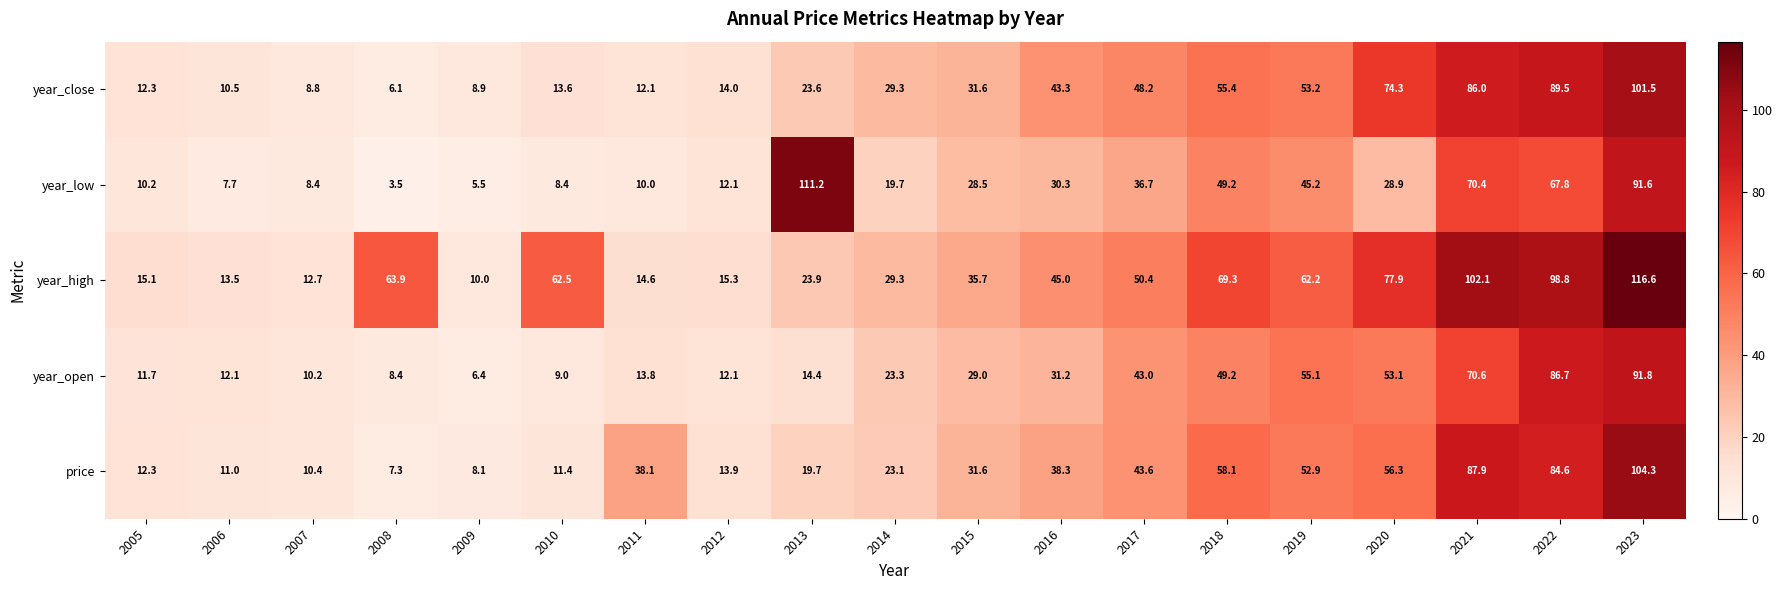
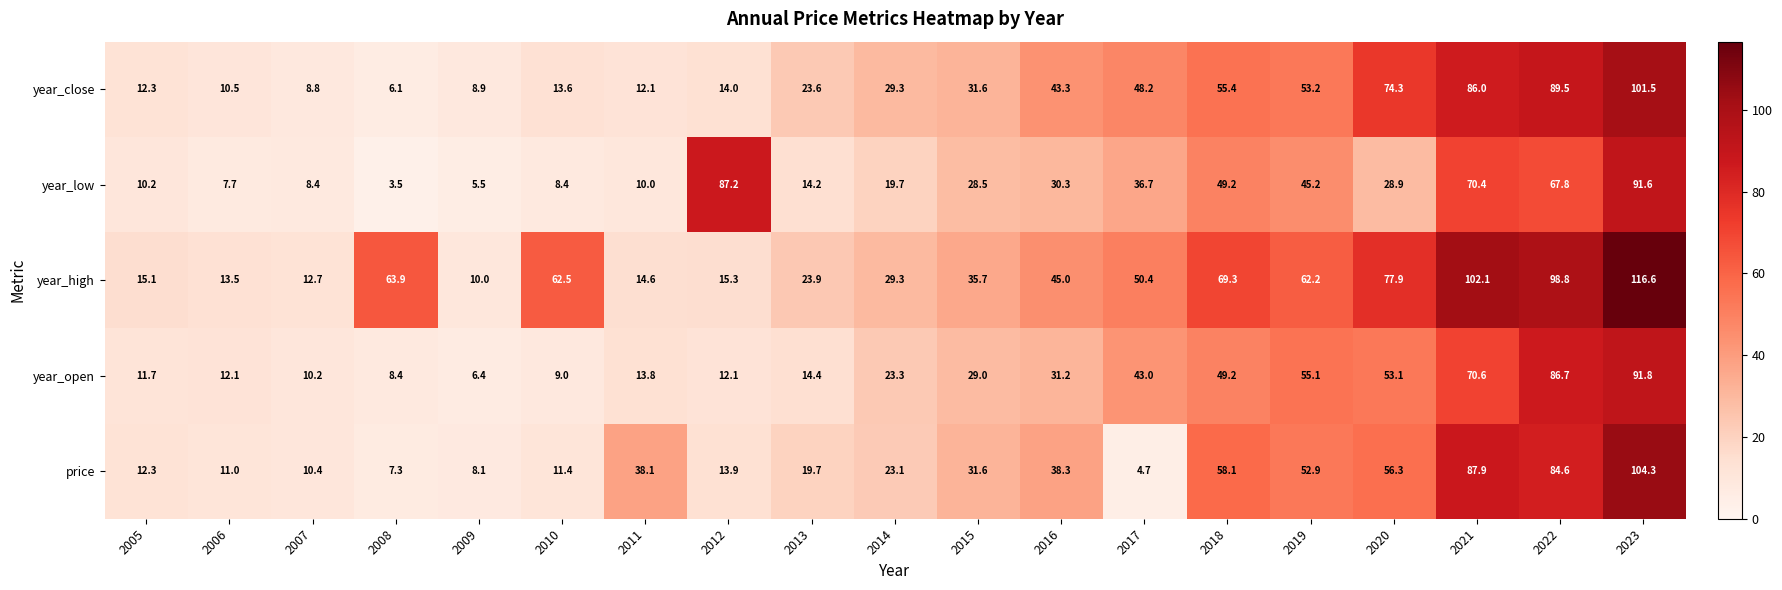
year_low, 2012: 12.1 -> 87.2
year_low, 2013: 111.2 -> 14.2
price, 2017: 43.6 -> 4.7
